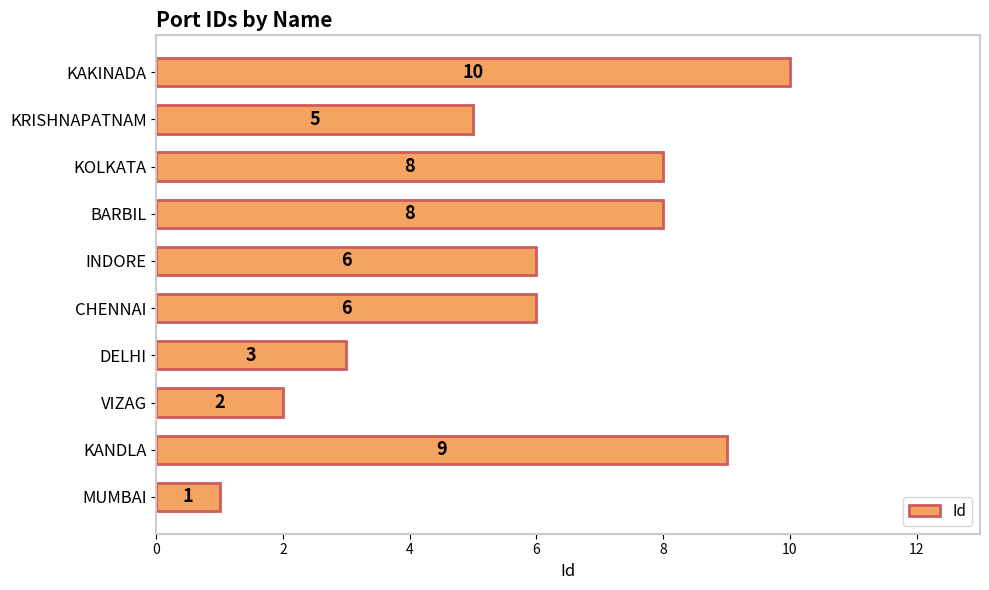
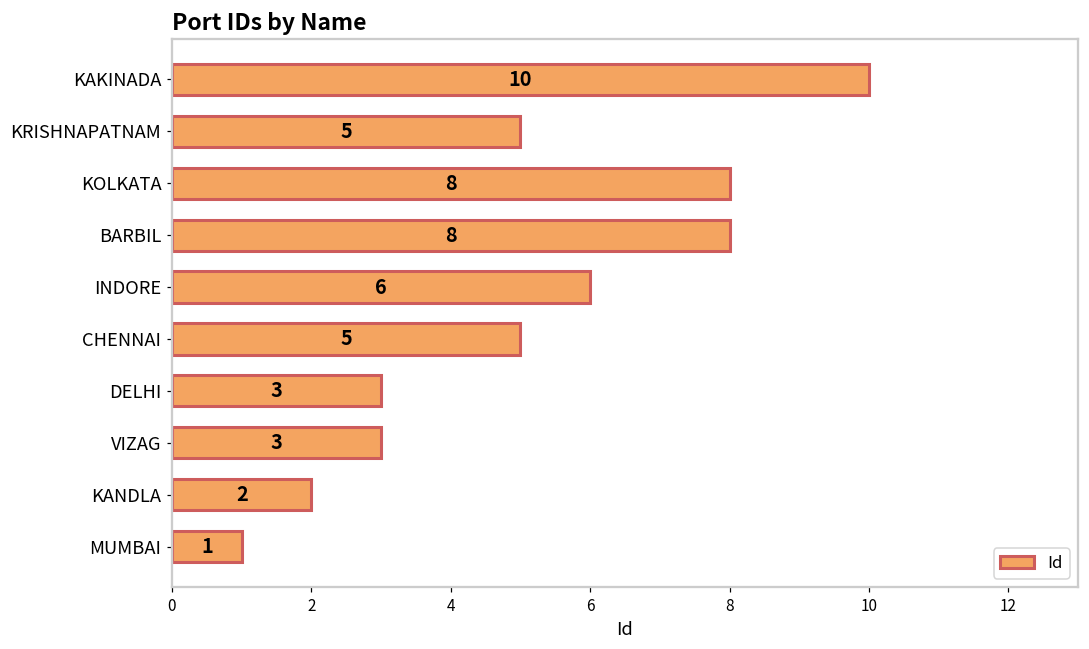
CHENNAI: 6 -> 5
VIZAG: 2 -> 3
KANDLA: 9 -> 2
